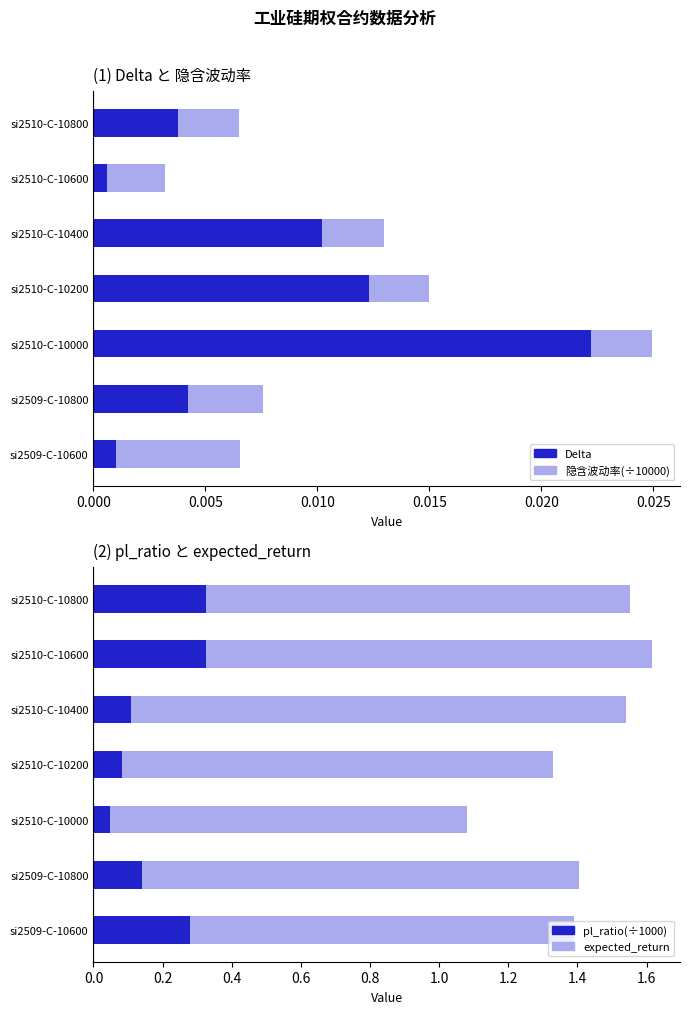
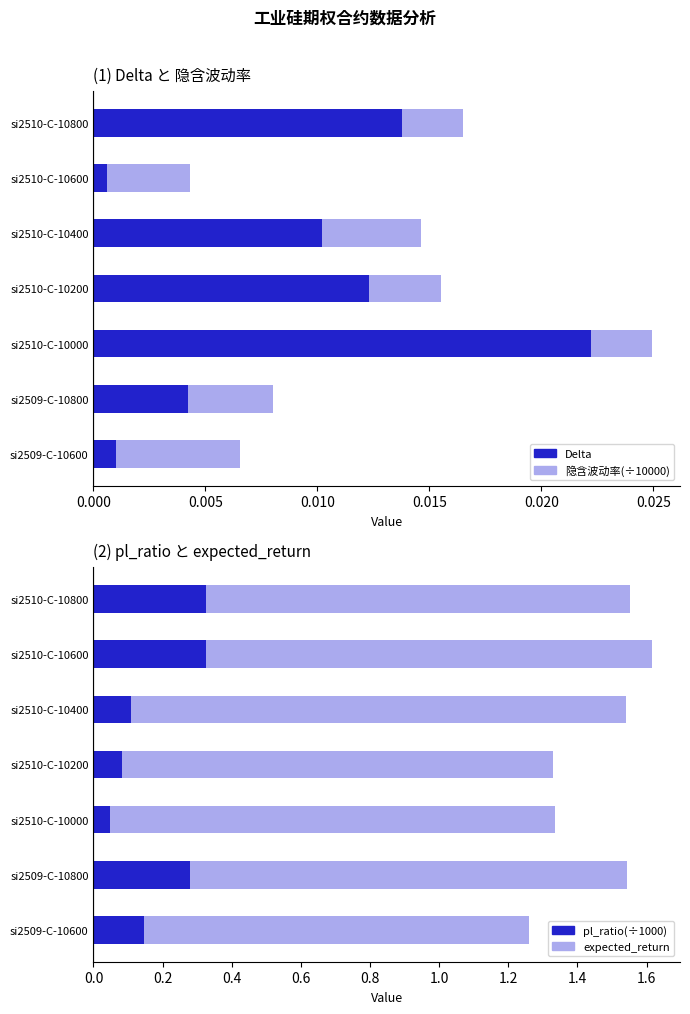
(1) Delta と 隐含波动率, Delta, si2510-C-10800: 0.0038 -> 0.0138
(1) Delta と 隐含波动率, 隐含波动率(÷10000), si2510-C-10600: 0.0026 -> 0.0037
(1) Delta と 隐含波动率, 隐含波动率(÷10000), si2510-C-10400: 0.0028 -> 0.0044
(1) Delta と 隐含波动率, 隐含波动率(÷10000), si2510-C-10200: 0.0027 -> 0.0032
(1) Delta と 隐含波动率, 隐含波动率(÷10000), si2509-C-10800: 0.0033 -> 0.0038
(2) pl_ratio と expected_return, expected_return, si2510-C-10000: 1.03 -> 1.29
(2) pl_ratio と expected_return, pl_ratio(÷1000), si2509-C-10800: 0.14 -> 0.28
(2) pl_ratio と expected_return, pl_ratio(÷1000), si2509-C-10600: 0.28 -> 0.15
